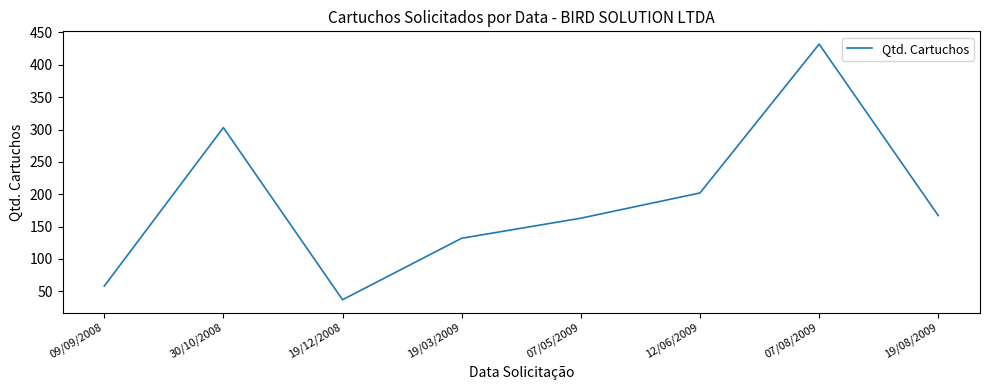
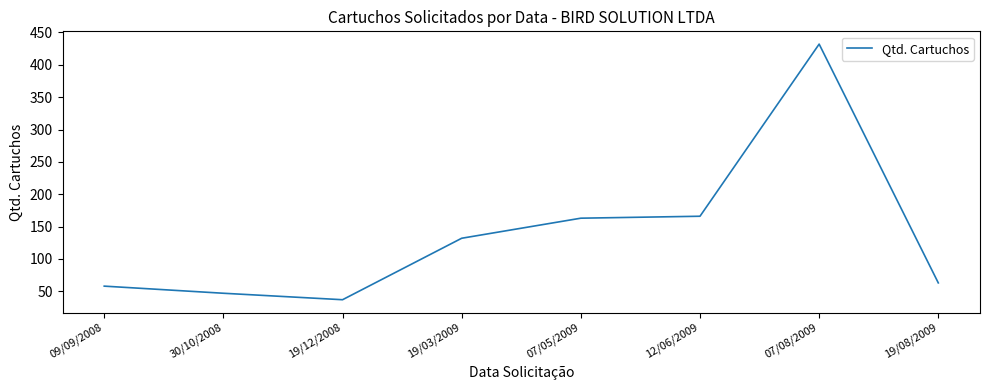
30/10/2008: 300 -> 50
12/06/2009: 200 -> 170
19/08/2009: 170 -> 60
